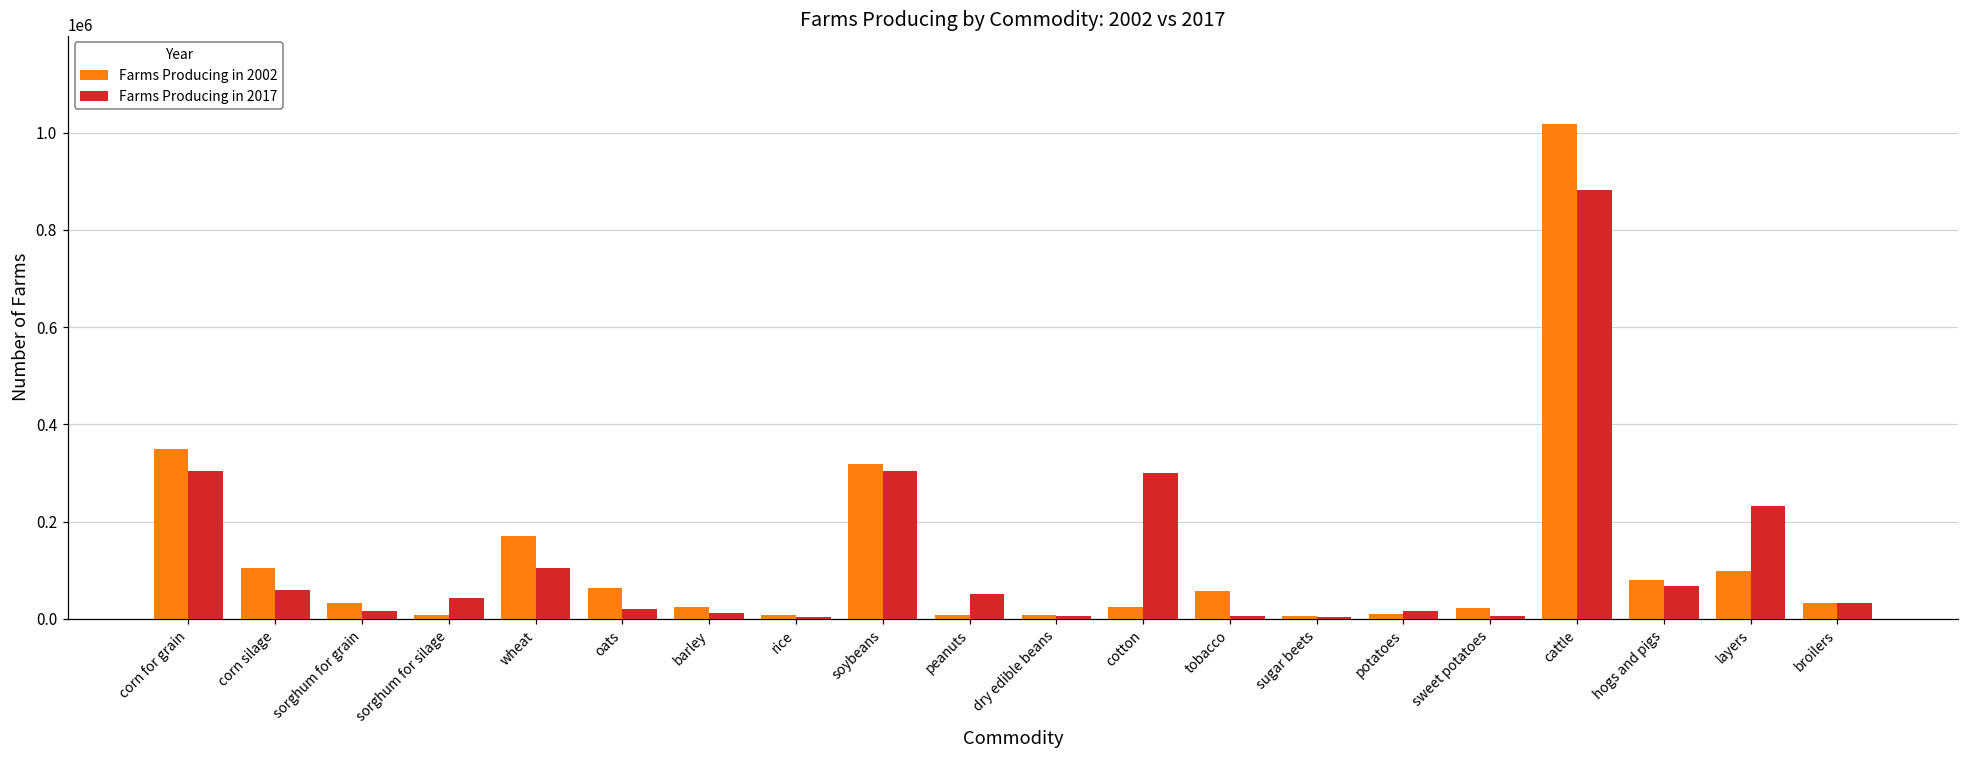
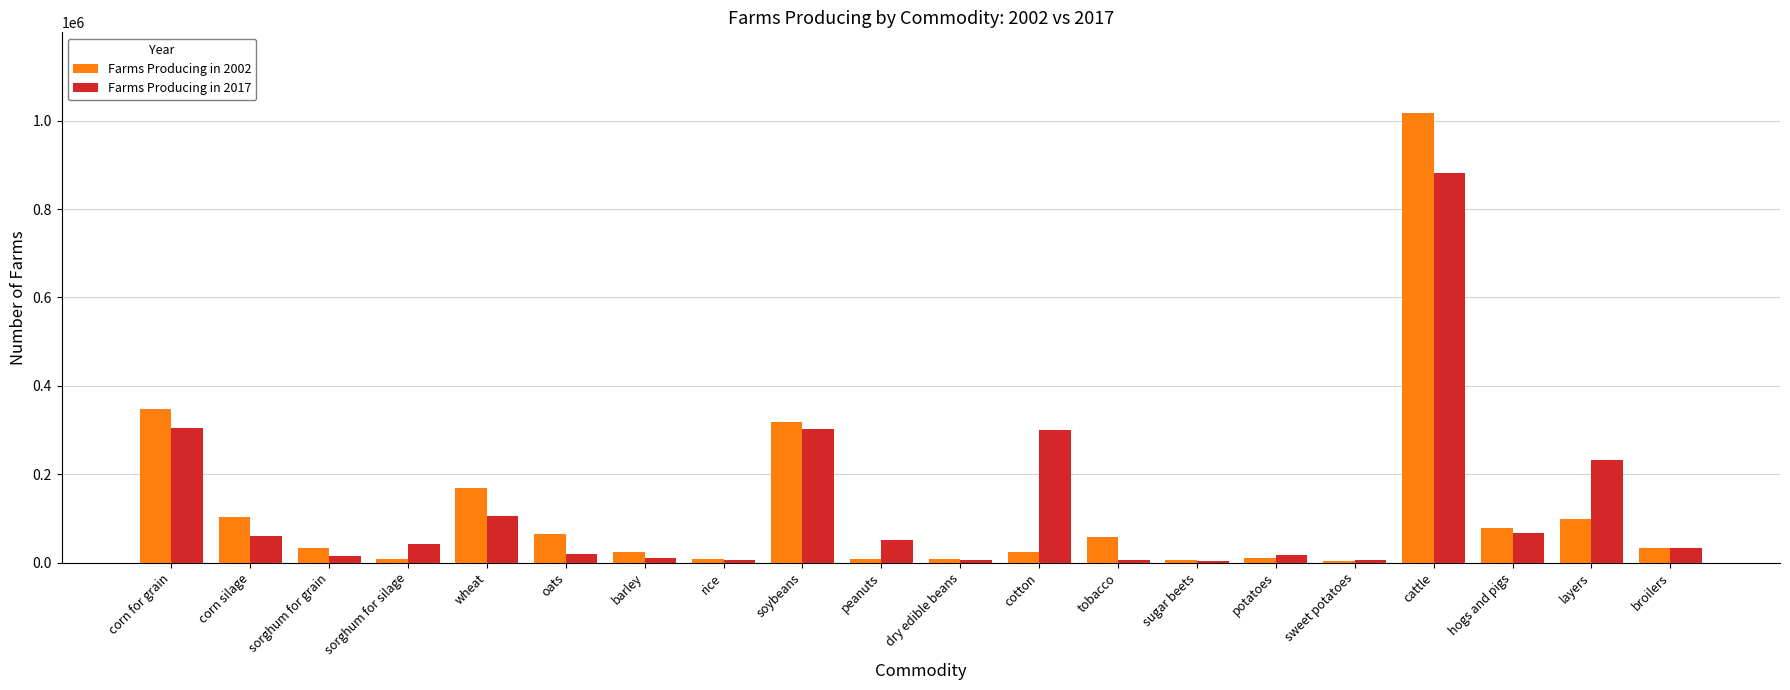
Farms Producing in 2002, sweet potatoes: 20000 -> 0
